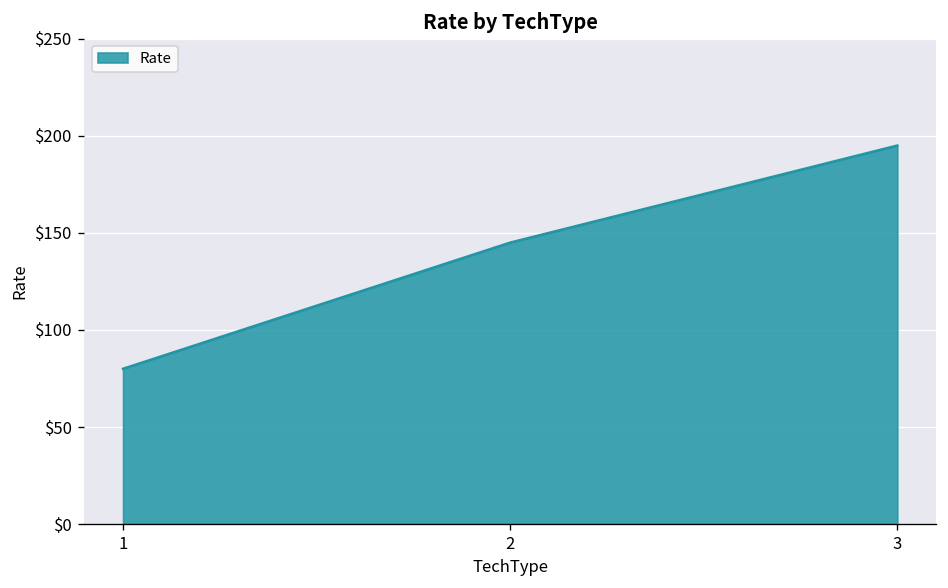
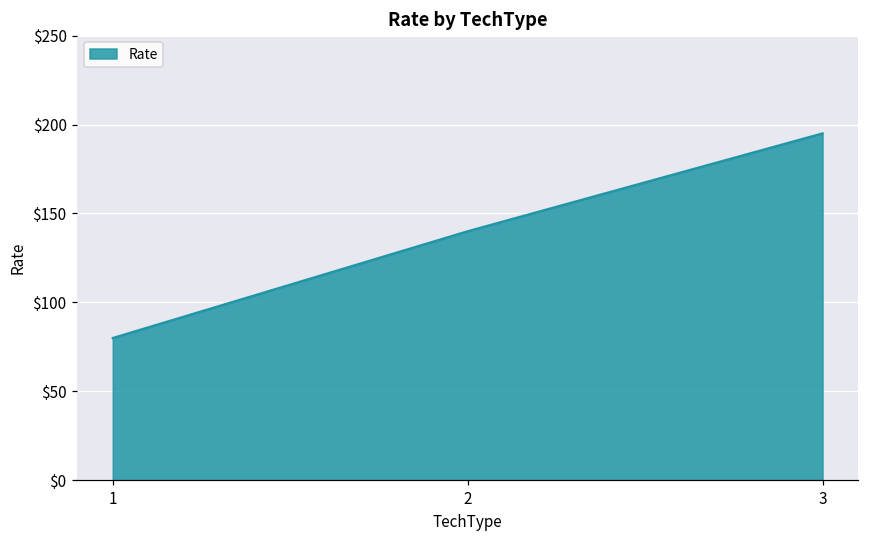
2: $145 -> $140
